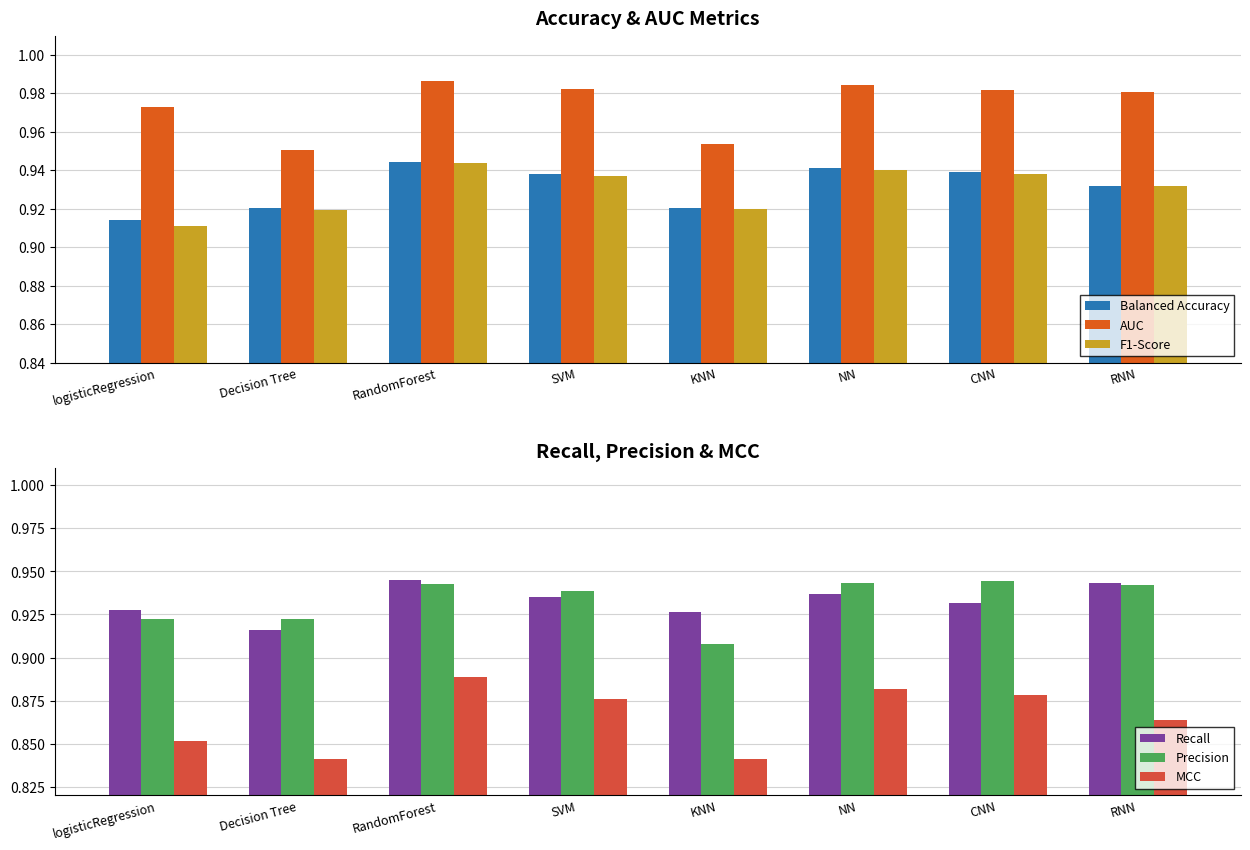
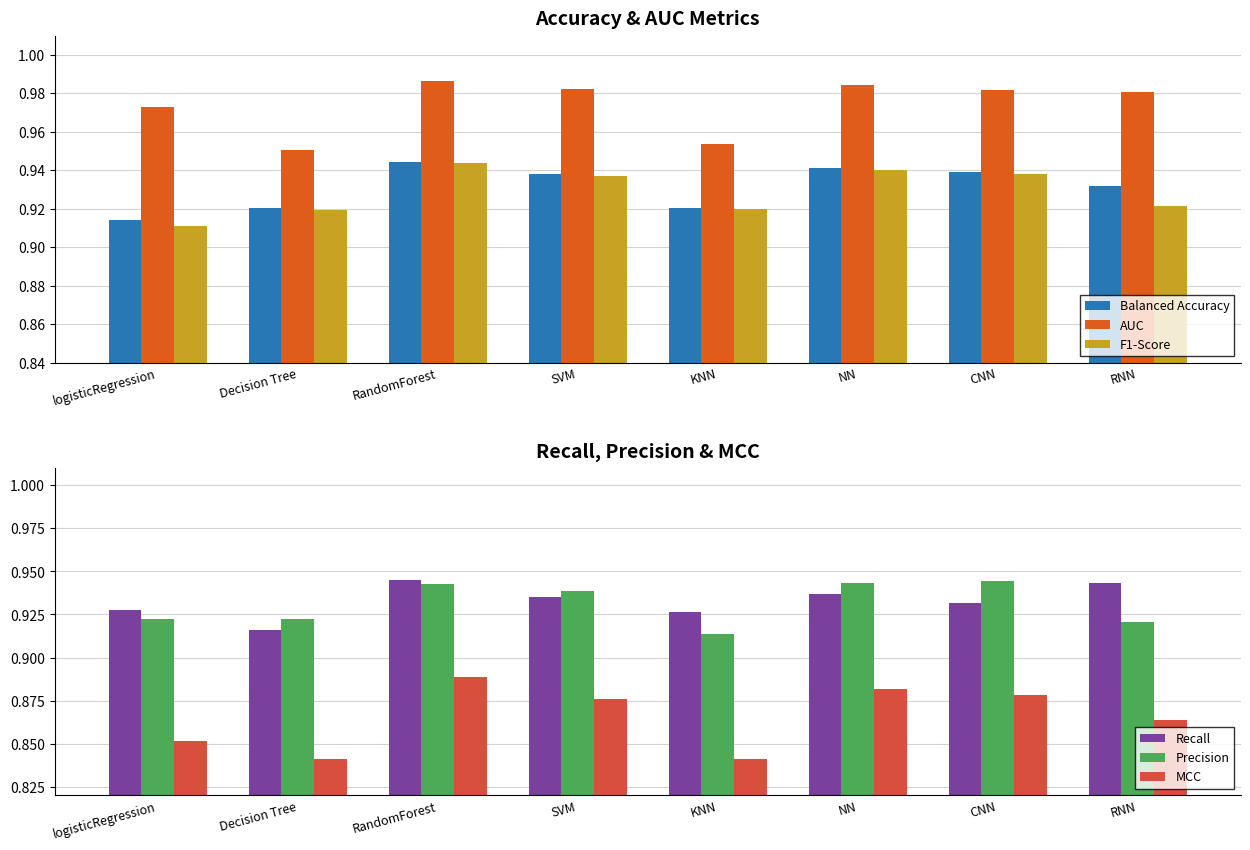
Accuracy & AUC Metrics, F1-Score, RNN: 0.932 -> 0.921
Recall, Precision & MCC, Precision, KNN: 0.908 -> 0.914
Recall, Precision & MCC, Precision, RNN: 0.942 -> 0.921
